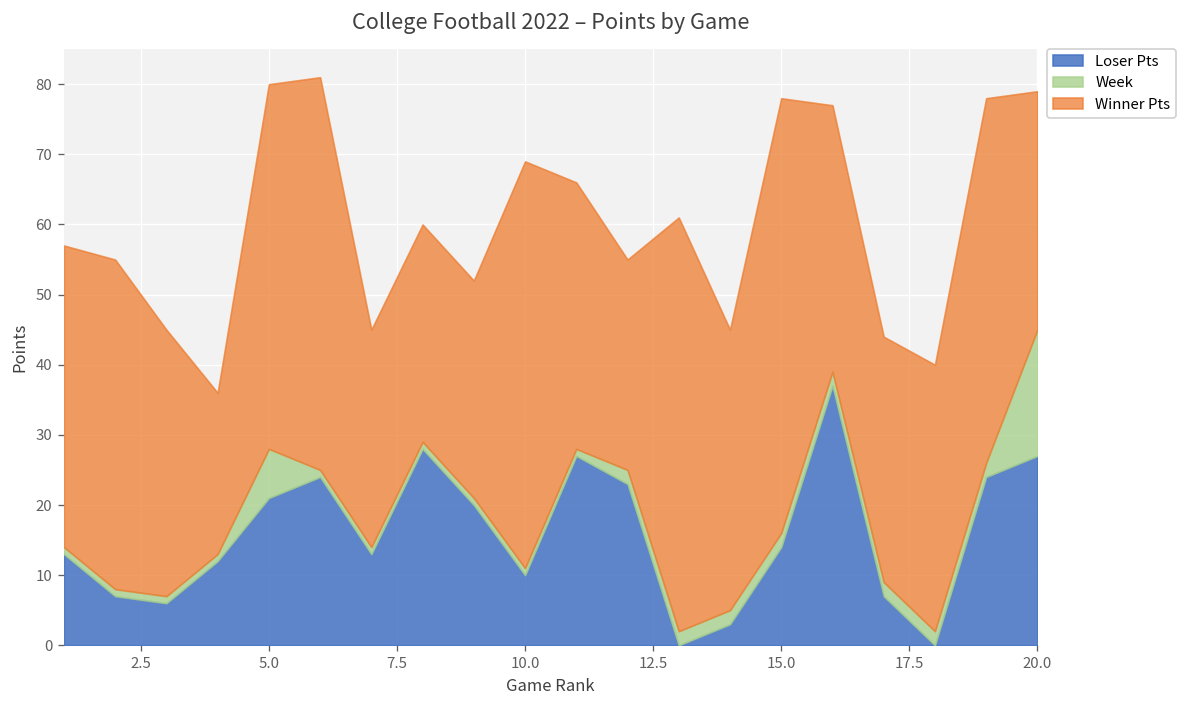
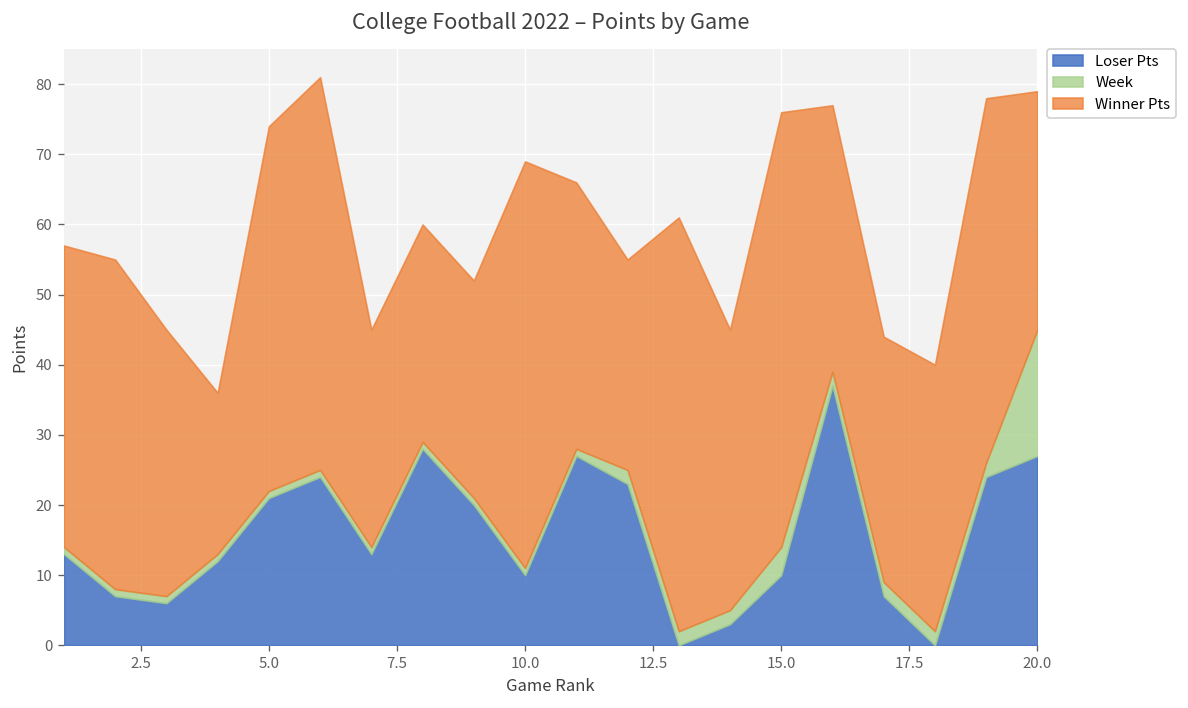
Week, 5.0: 7 -> 1
Loser Pts, 15.0: 14 -> 10
Week, 15.0: 2 -> 4
